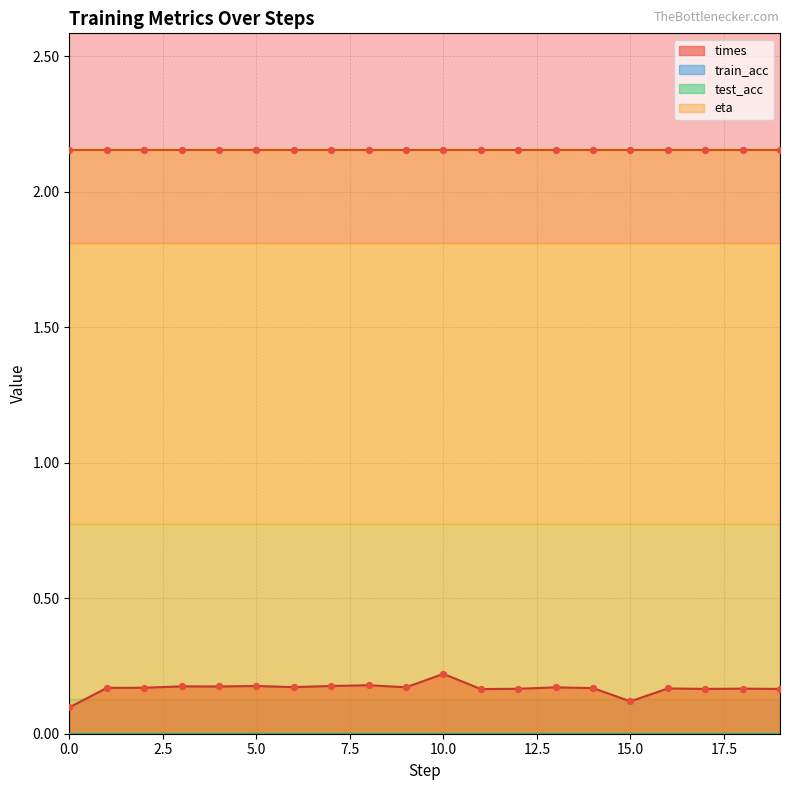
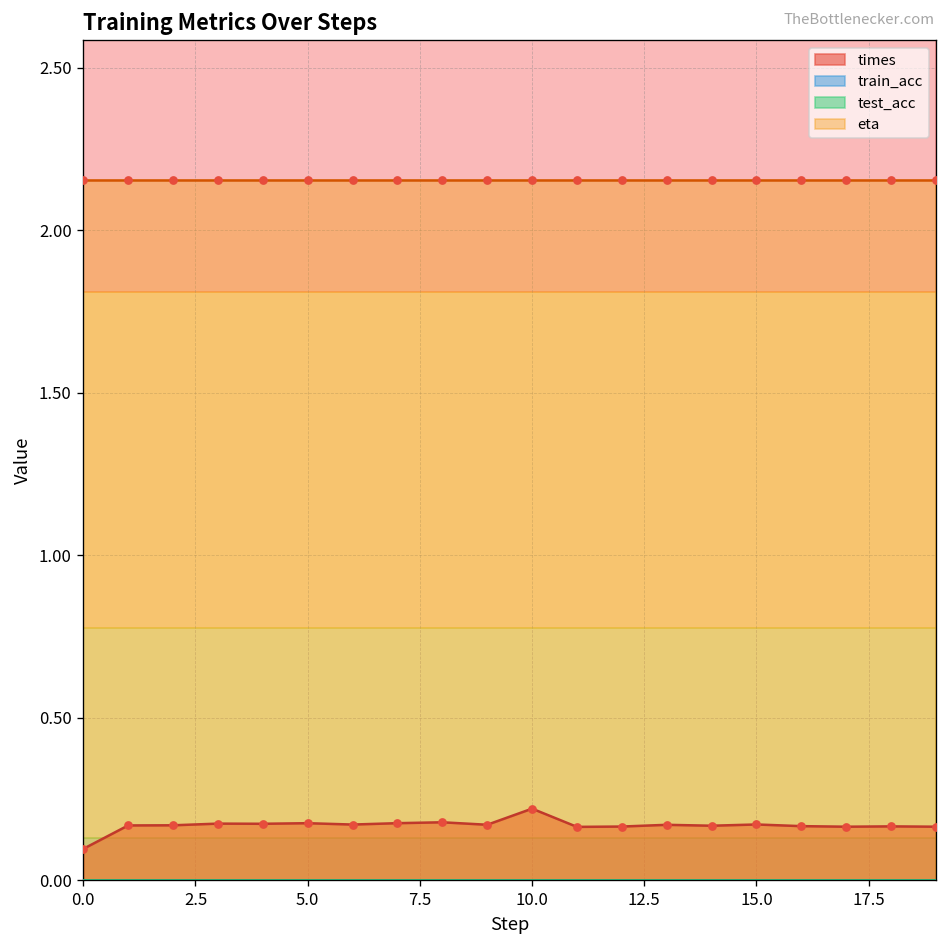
times, 15.0: 0.12 -> 0.17
